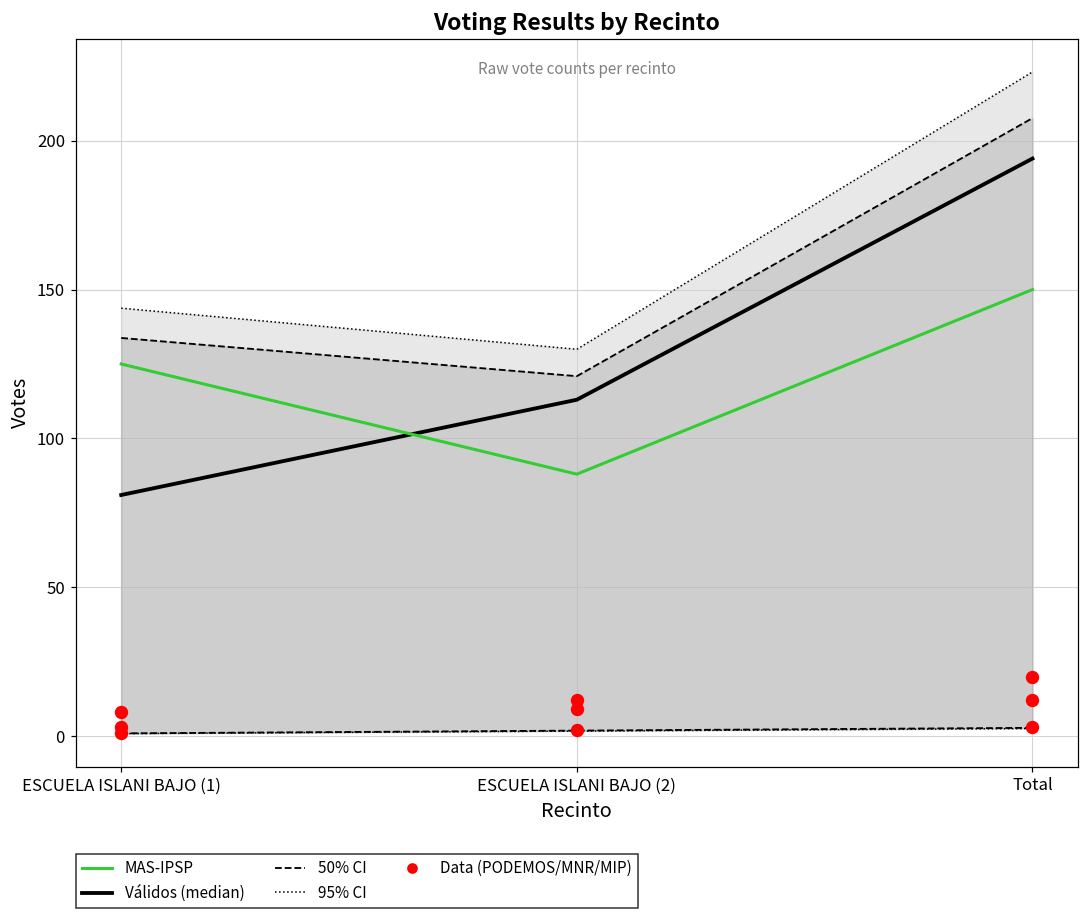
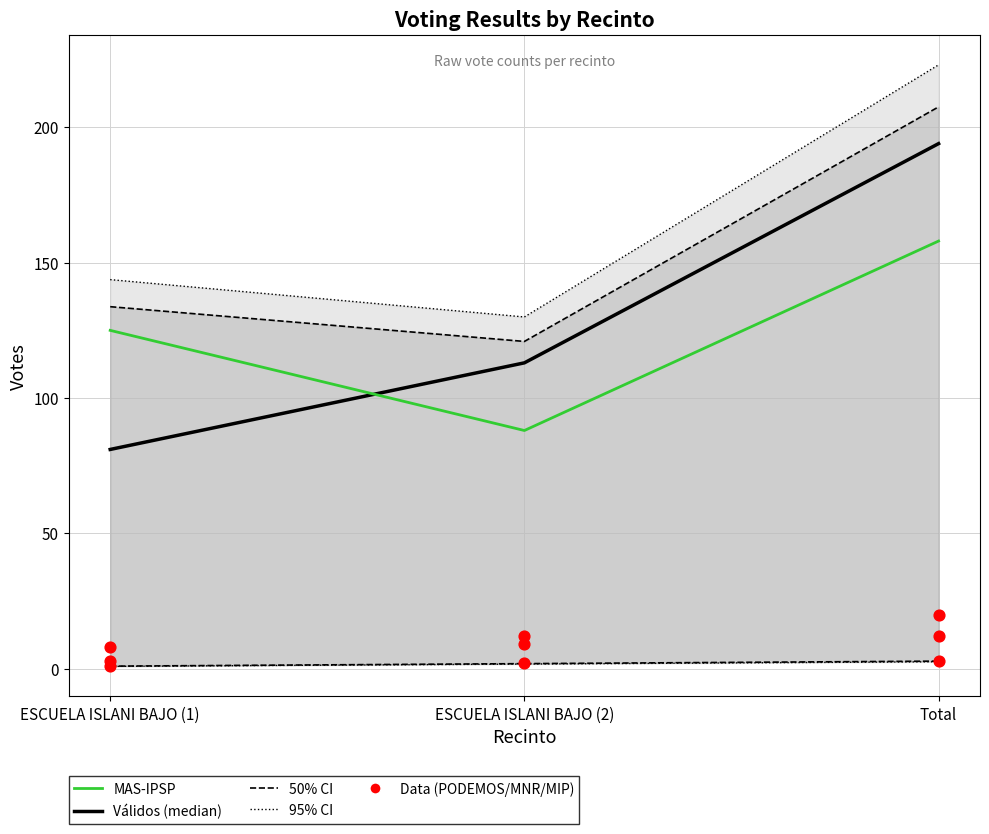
MAS-IPSP, Total: 150 -> 158
